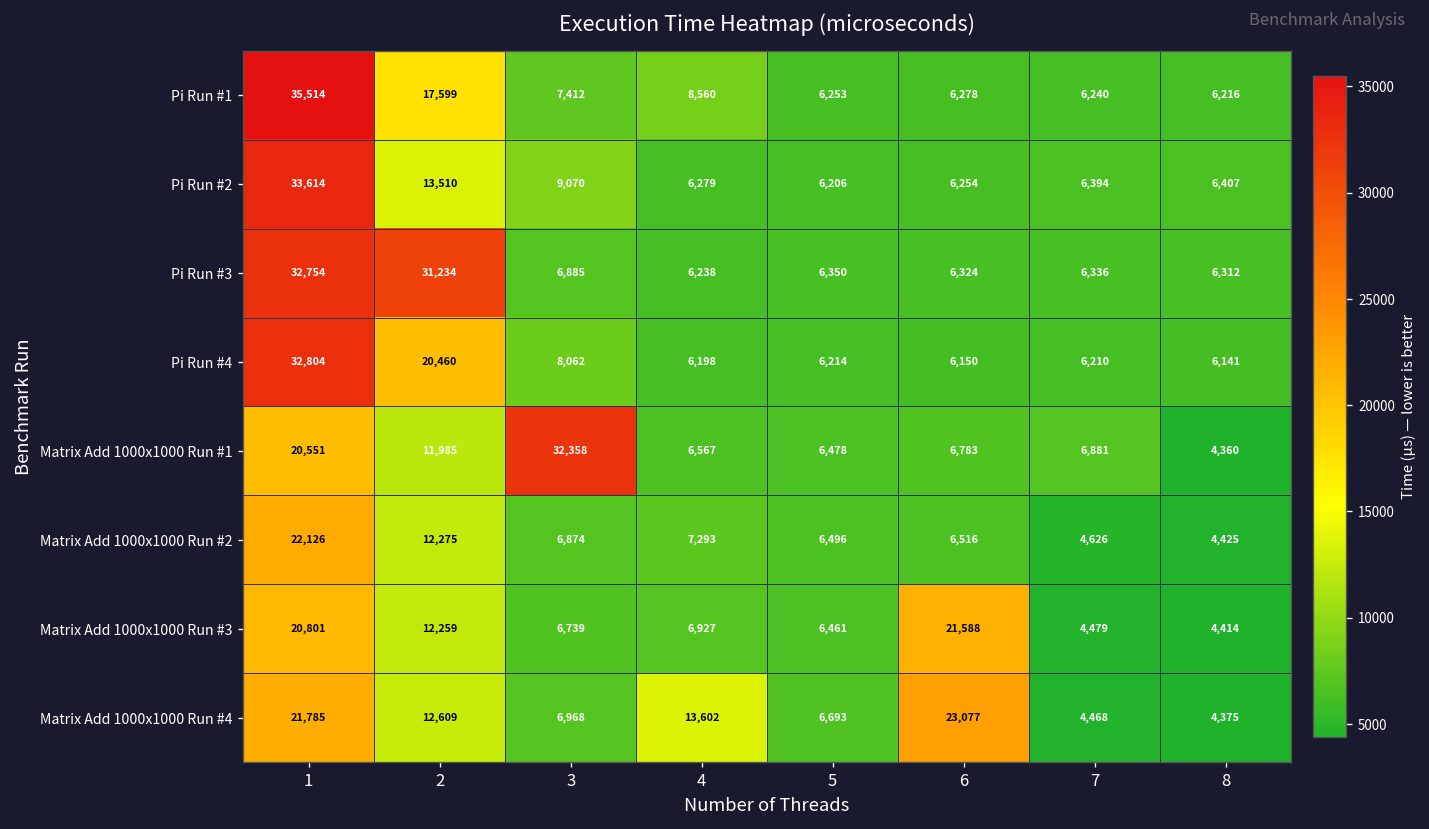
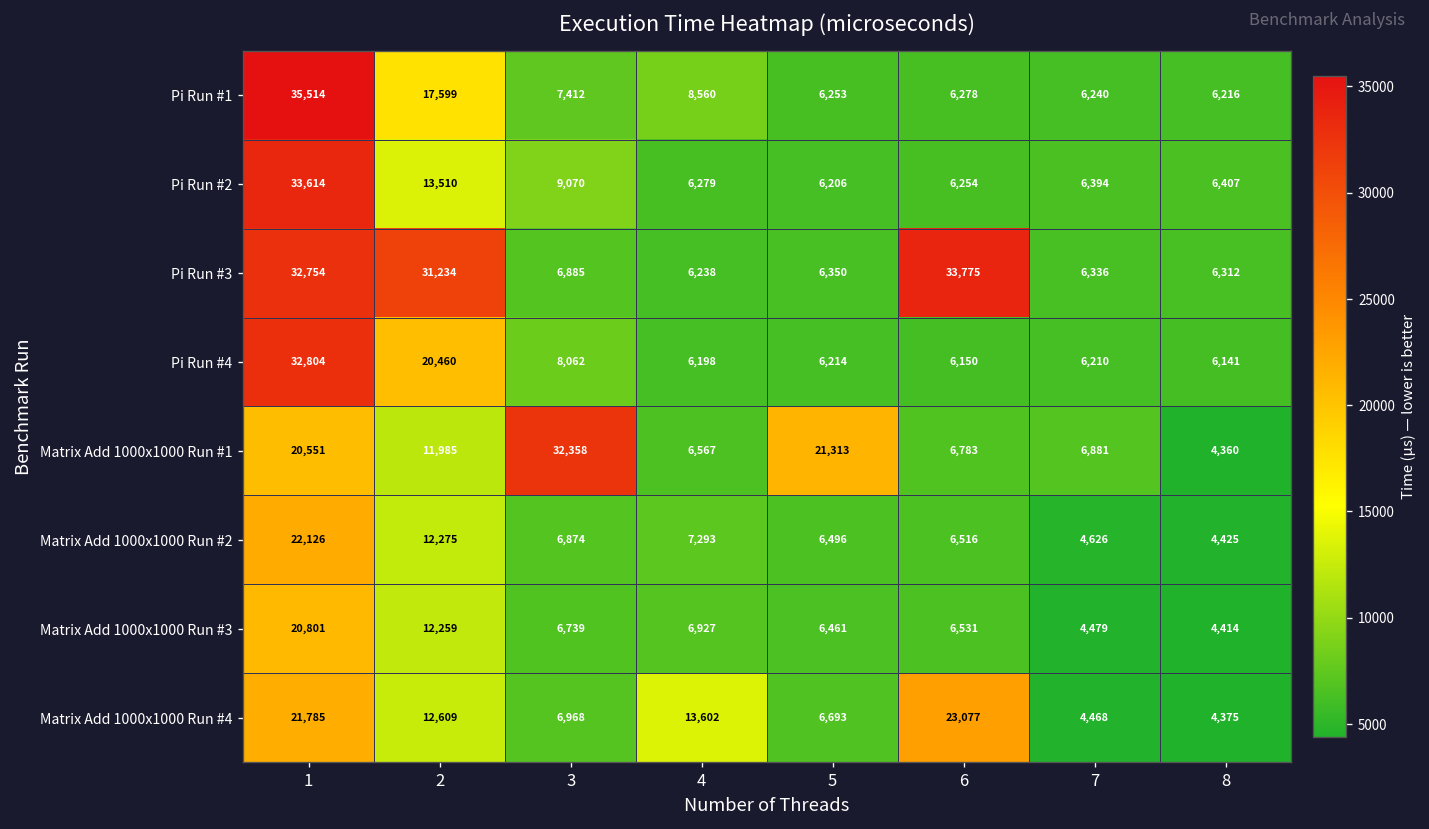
Pi Run #3, 6: 6,324 -> 33,775
Matrix Add 1000x1000 Run #1, 5: 6,478 -> 21,313
Matrix Add 1000x1000 Run #3, 6: 21,588 -> 6,531
